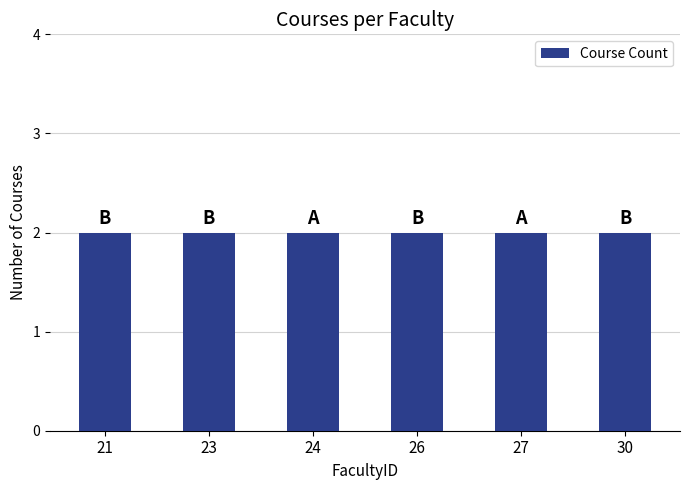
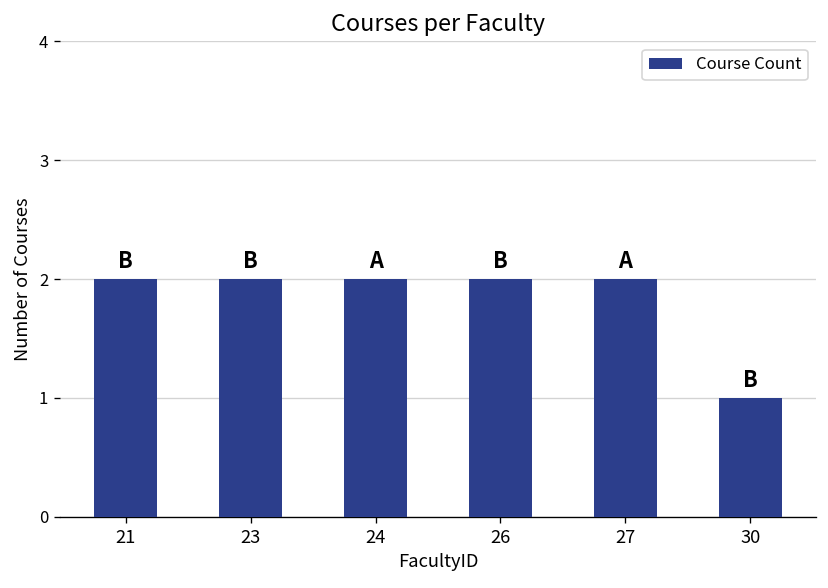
30: 2 -> 1
